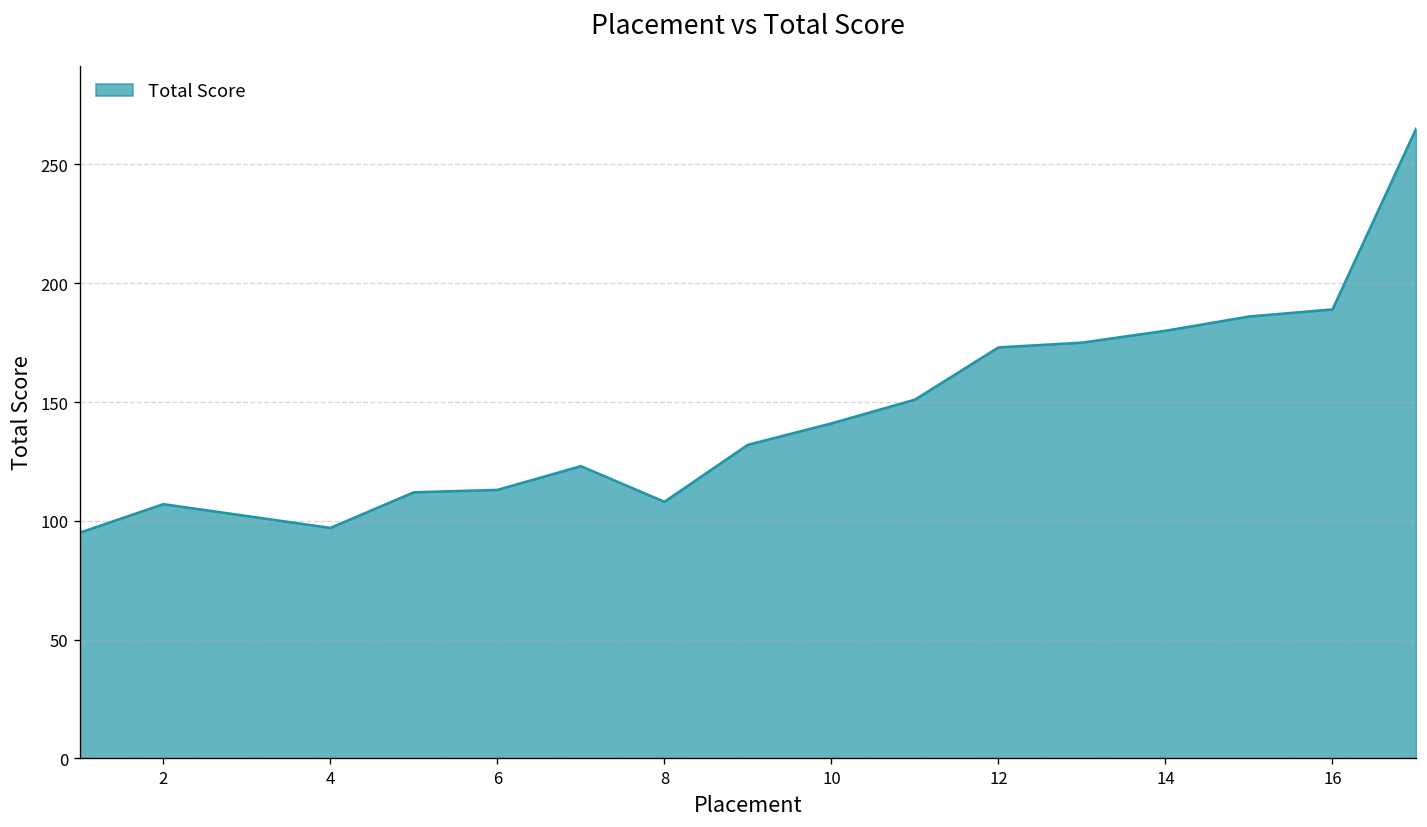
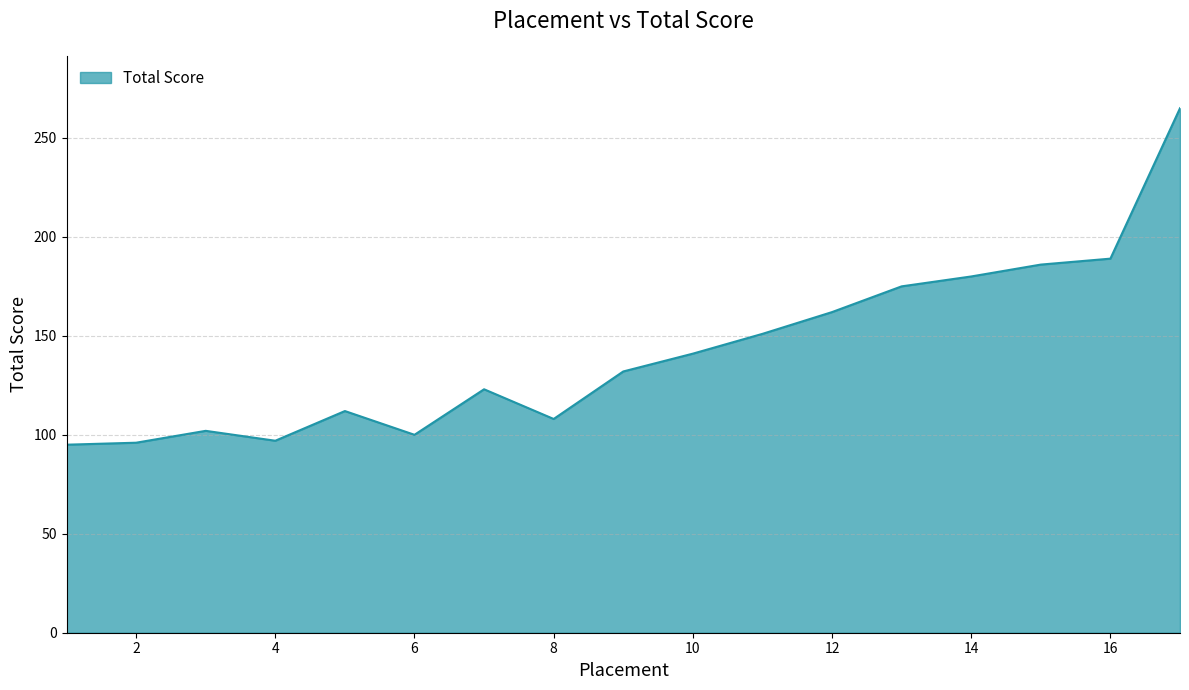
2: 107 -> 96
6: 113 -> 100
12: 173 -> 162
